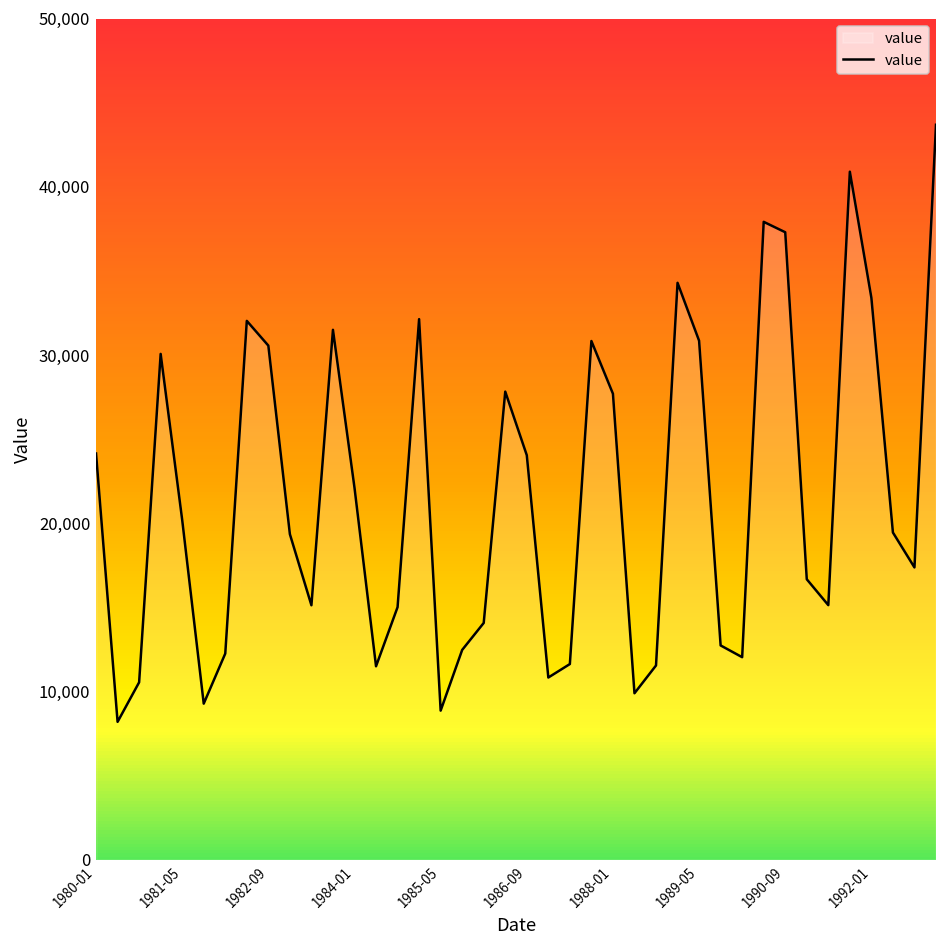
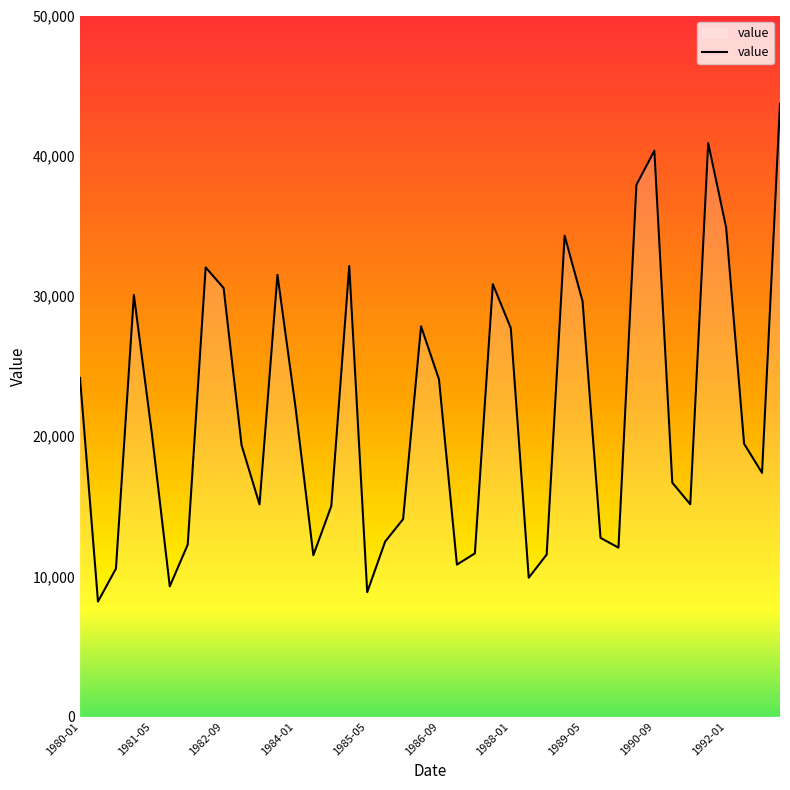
1989-05: 30,900 -> 29,600
1990-09: 37,300 -> 40,400
1992-01: 33,400 -> 34,900
